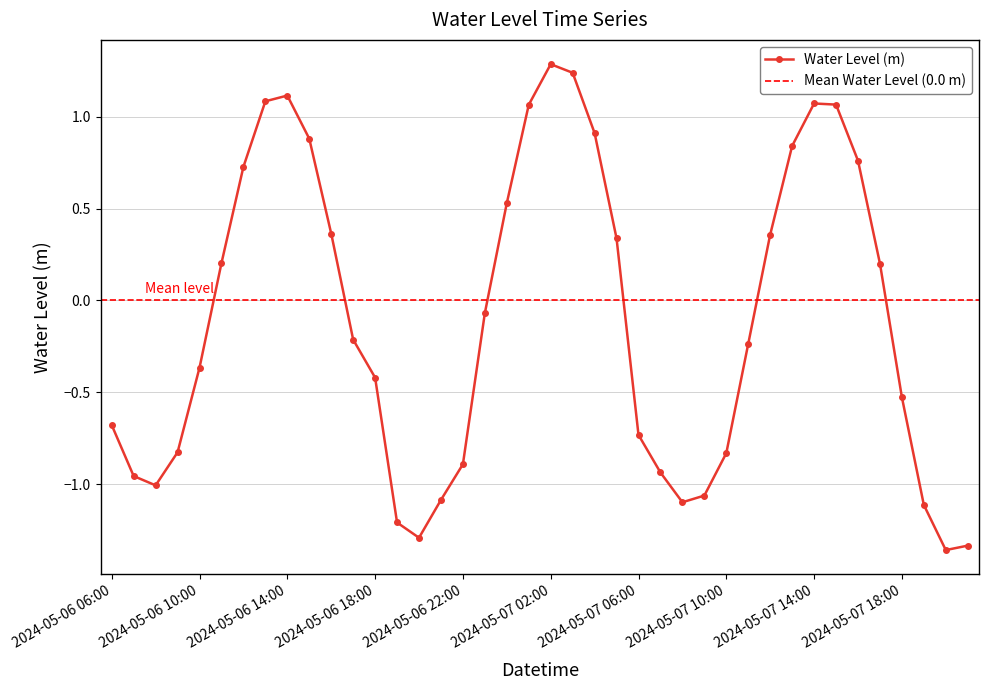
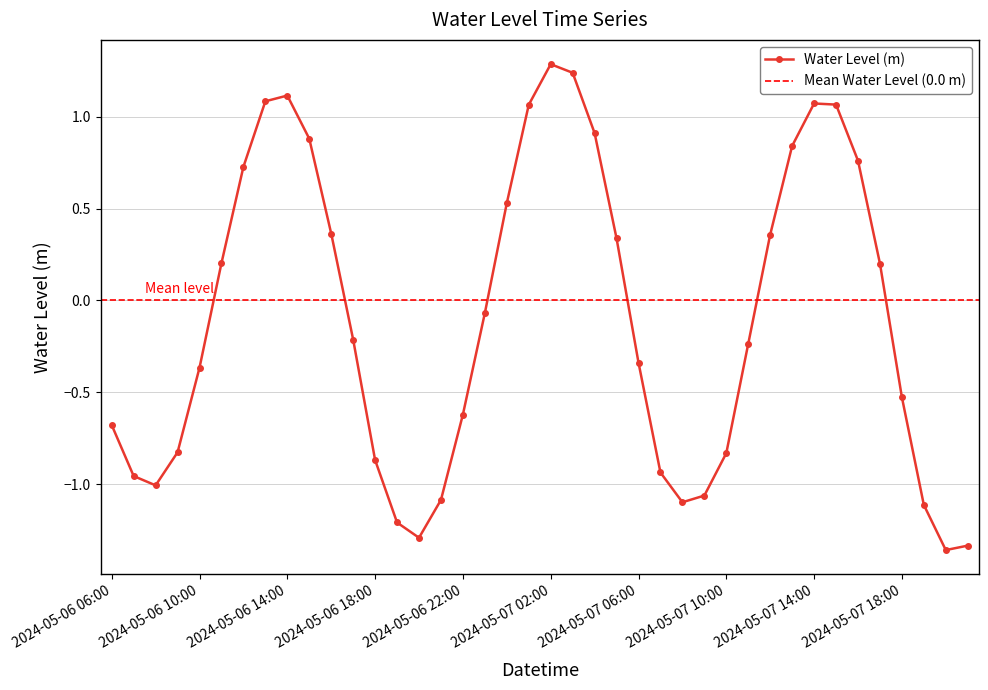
2024-05-06 18:00: -0.42 -> -0.87
2024-05-06 22:00: -0.89 -> -0.62
2024-05-07 06:00: -0.73 -> -0.34
